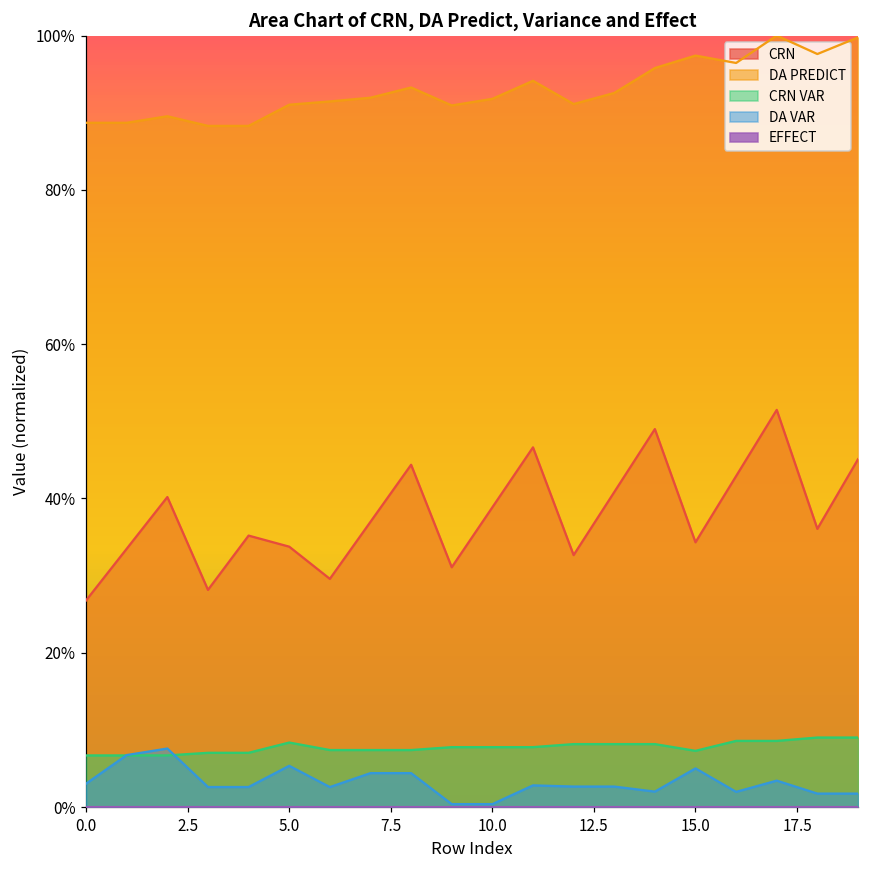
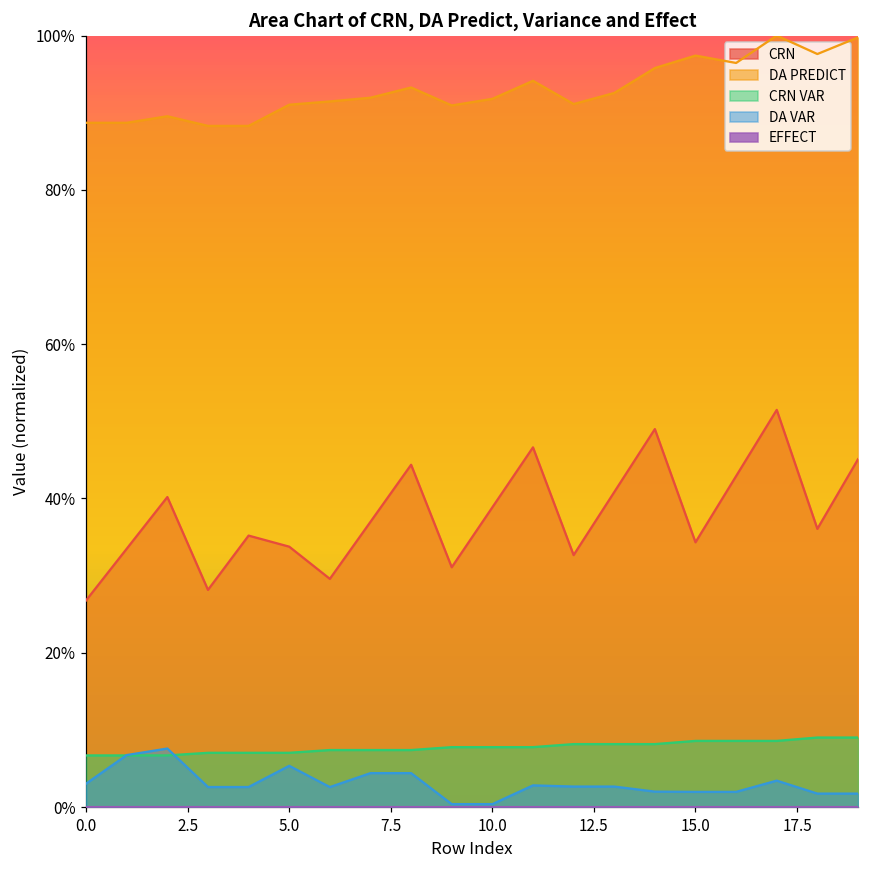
CRN VAR, 5.0: 8% -> 7%
CRN VAR, 15.0: 7% -> 9%
DA VAR, 15.0: 5% -> 2%
